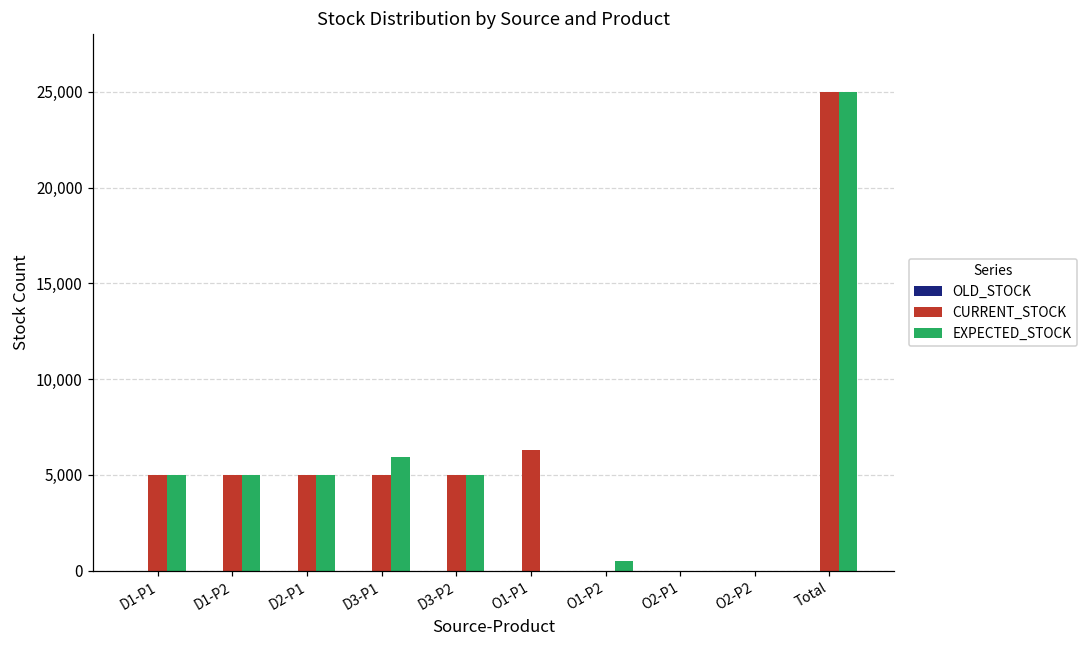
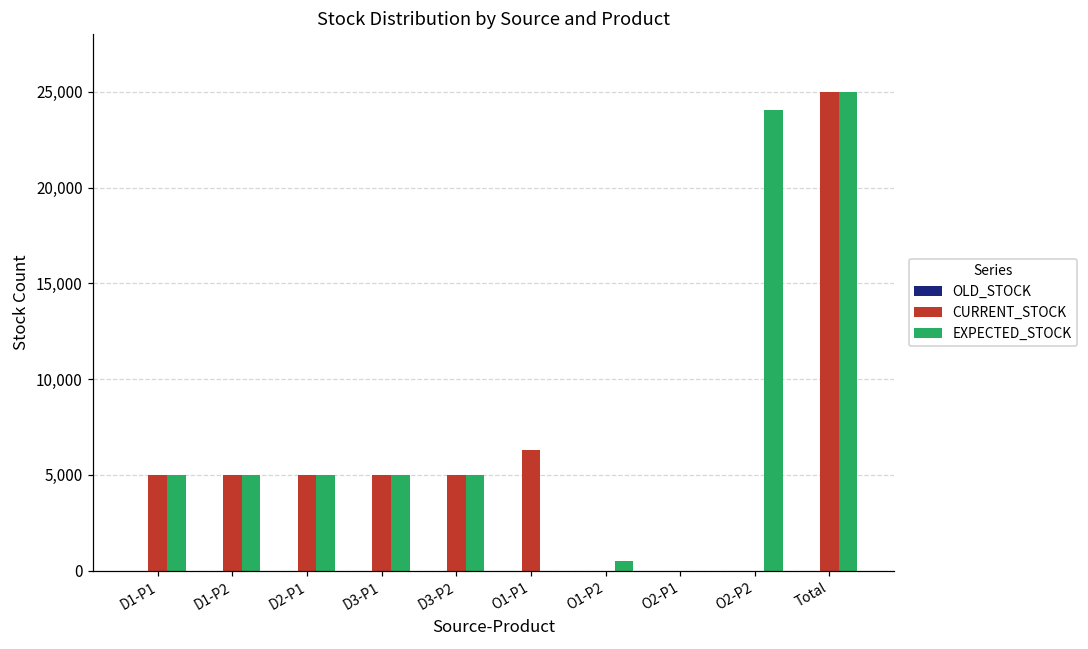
EXPECTED_STOCK, D3-P1: 5,900 -> 5,000
EXPECTED_STOCK, O2-P2: 0 -> 24,000
